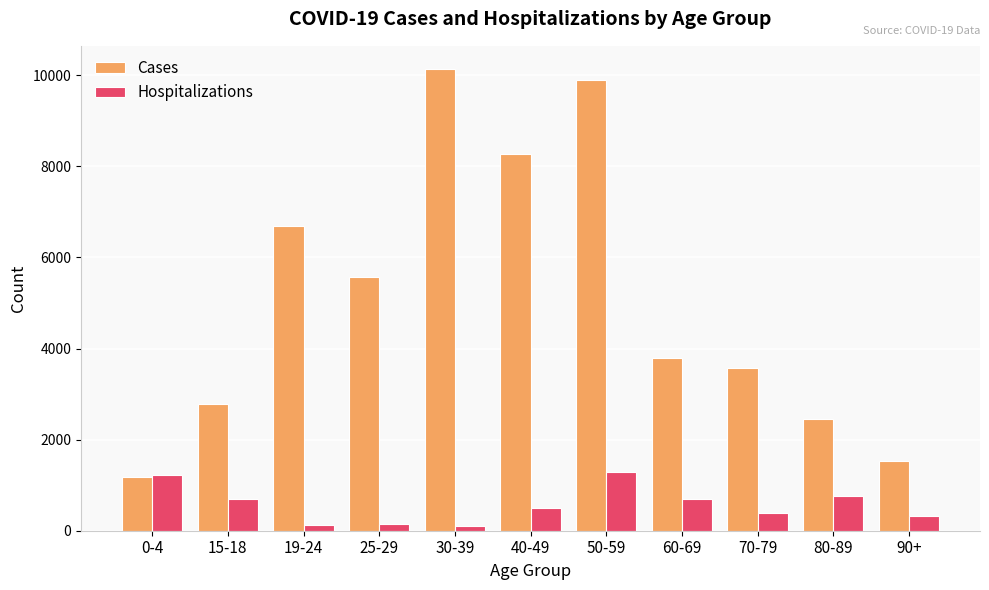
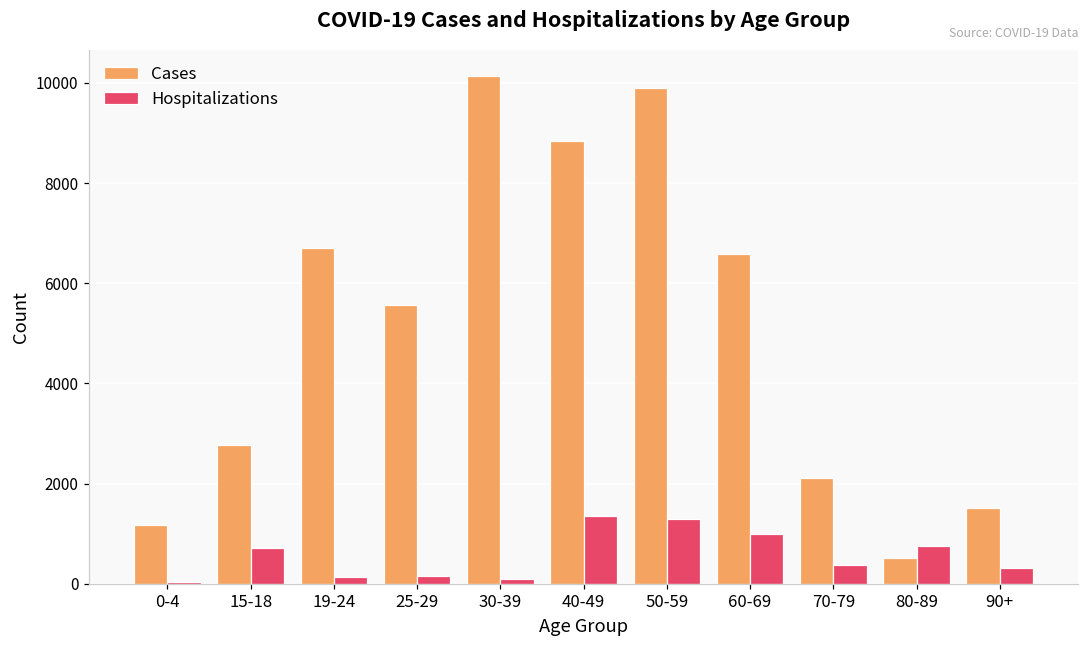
Hospitalizations, 0-4: 1200 -> 0
Cases, 40-49: 8300 -> 8800
Hospitalizations, 40-49: 500 -> 1300
Cases, 60-69: 3800 -> 6600
Hospitalizations, 60-69: 700 -> 1000
Cases, 70-79: 3600 -> 2100
Cases, 80-89: 2500 -> 500
